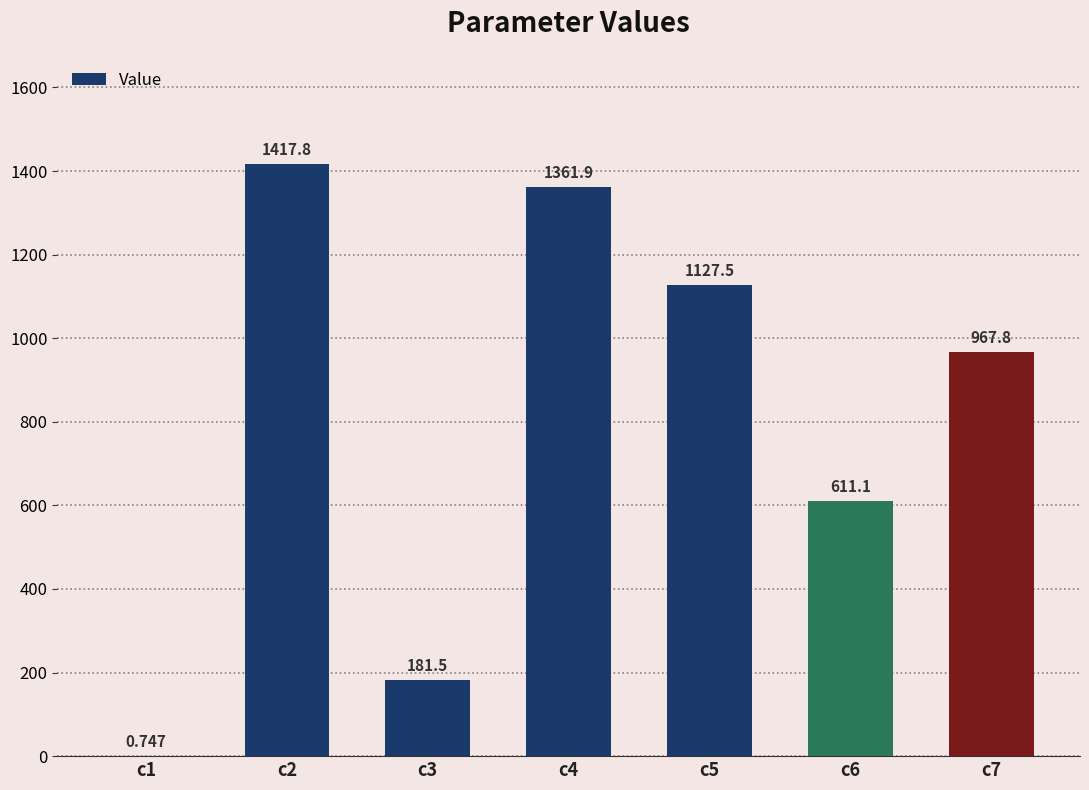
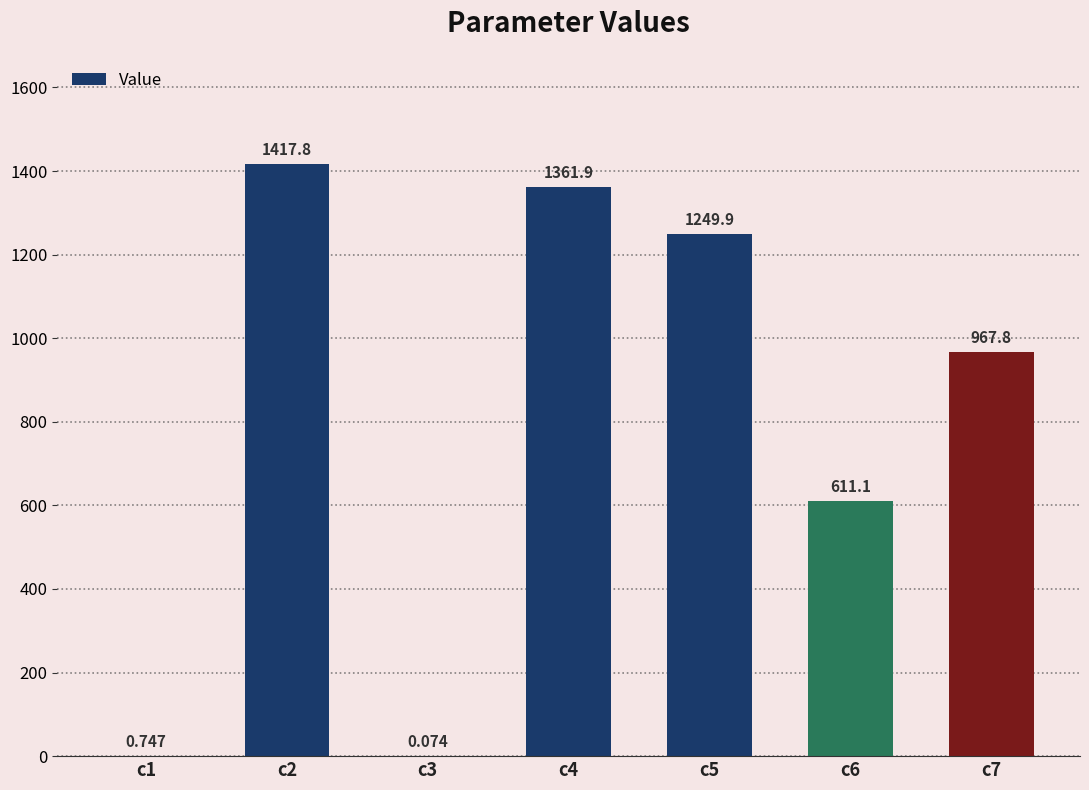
c3: 181.5 -> 0.074
c5: 1127.5 -> 1249.9
